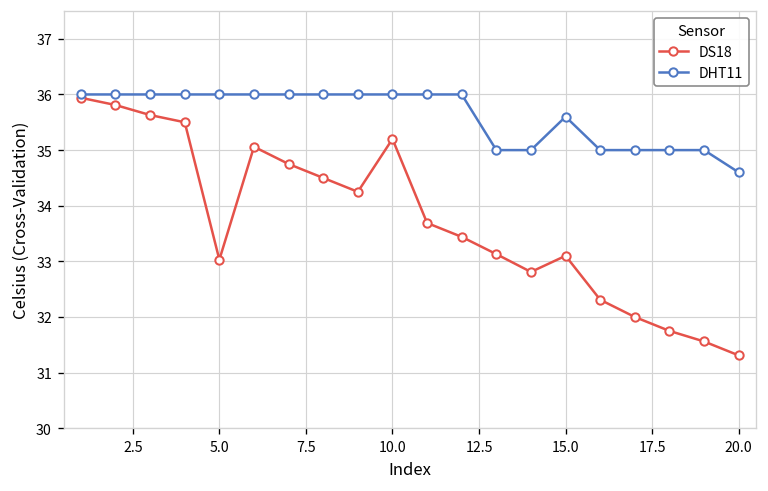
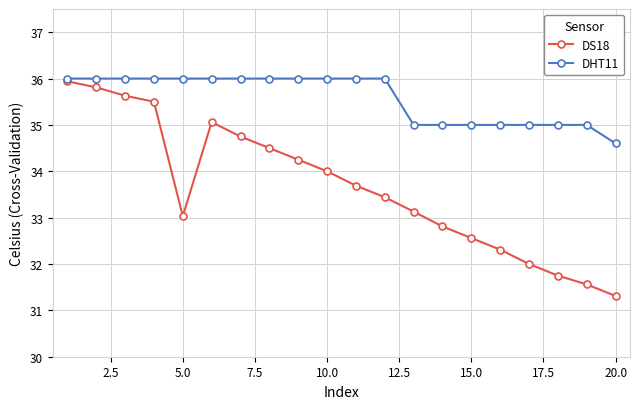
DS18, 10.0: 35.2 -> 34.0
DS18, 15.0: 33.1 -> 32.6
DHT11, 15.0: 35.6 -> 35.0
